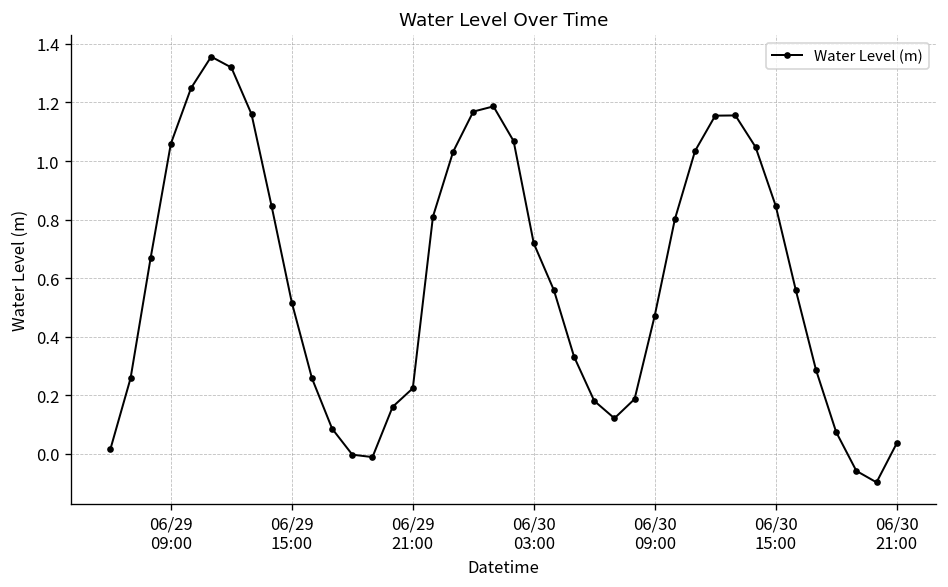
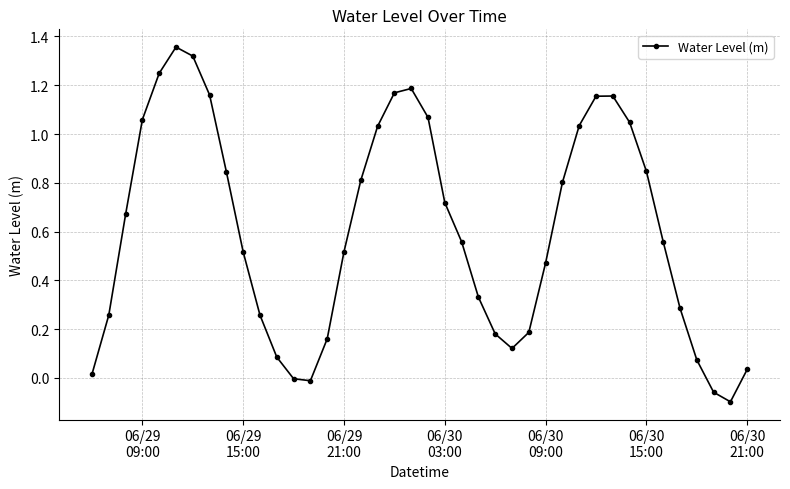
06/29 21:00: 0.22 -> 0.52
